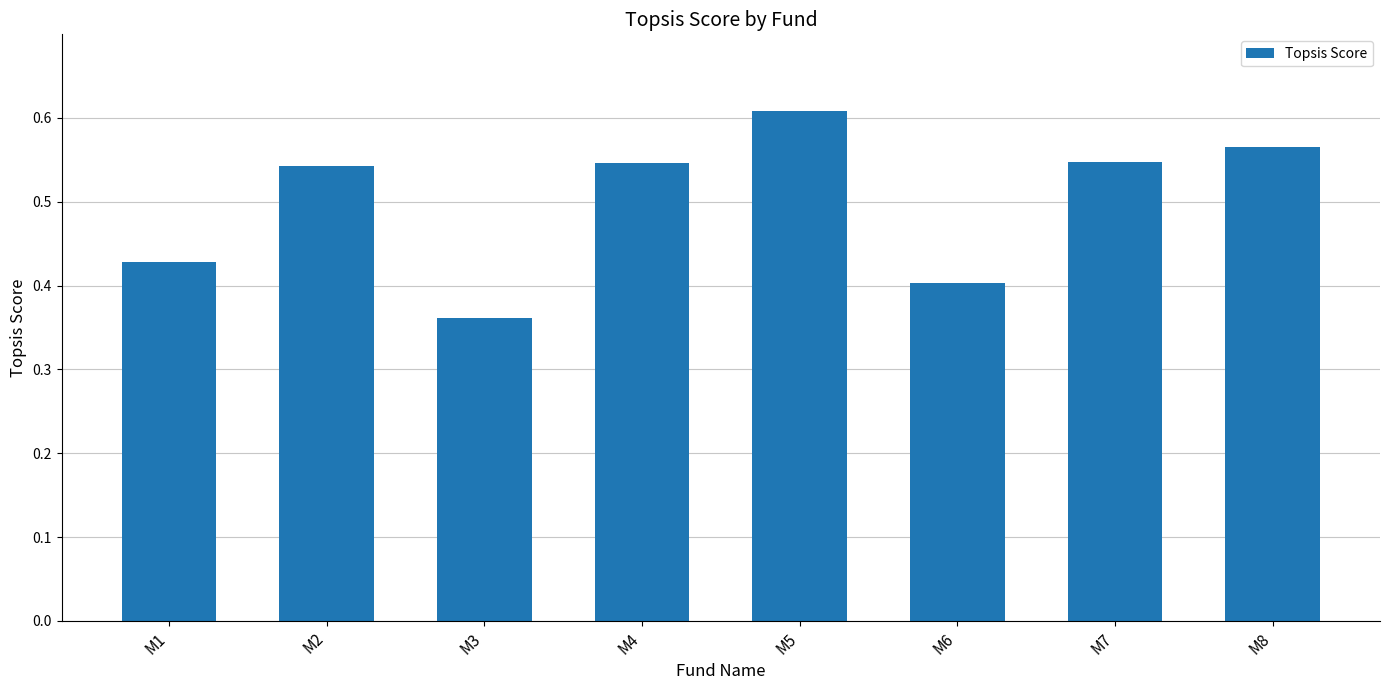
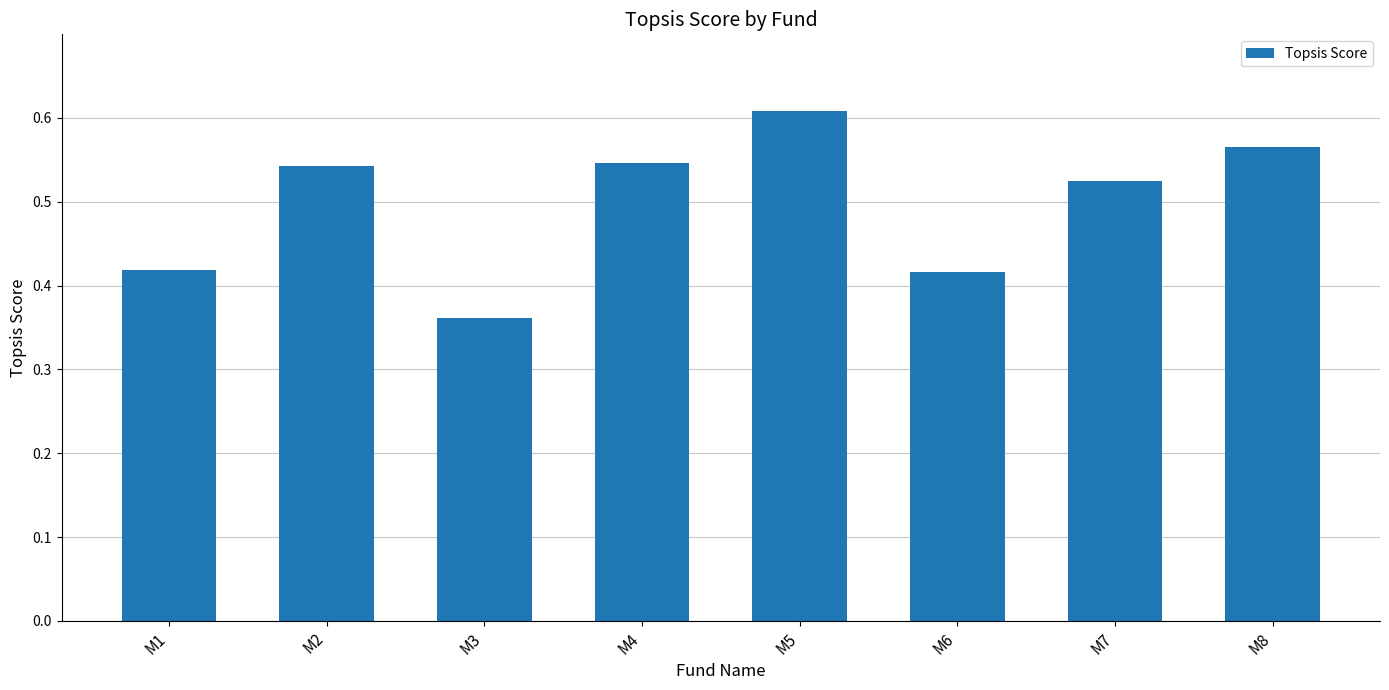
M1: 0.43 -> 0.42
M6: 0.40 -> 0.42
M7: 0.55 -> 0.53
